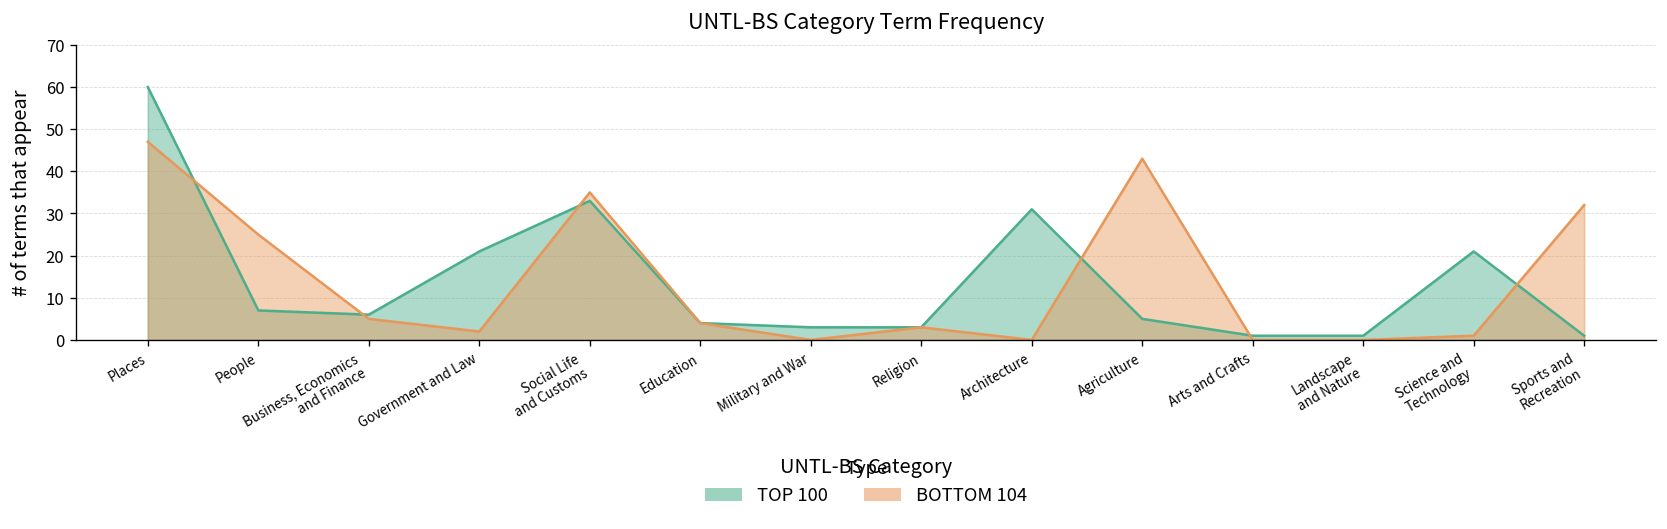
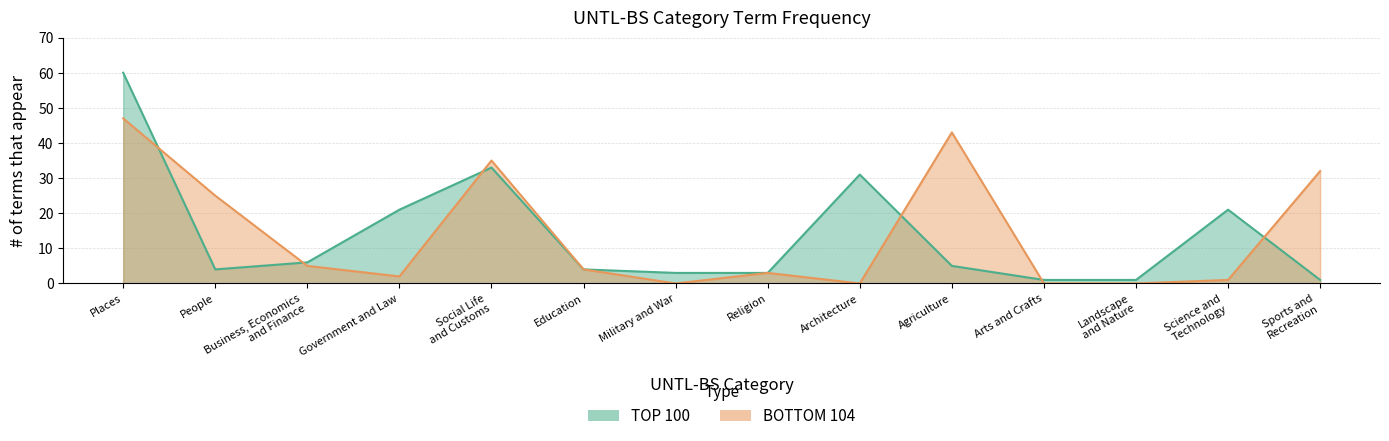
TOP 100, People: 7 -> 4
